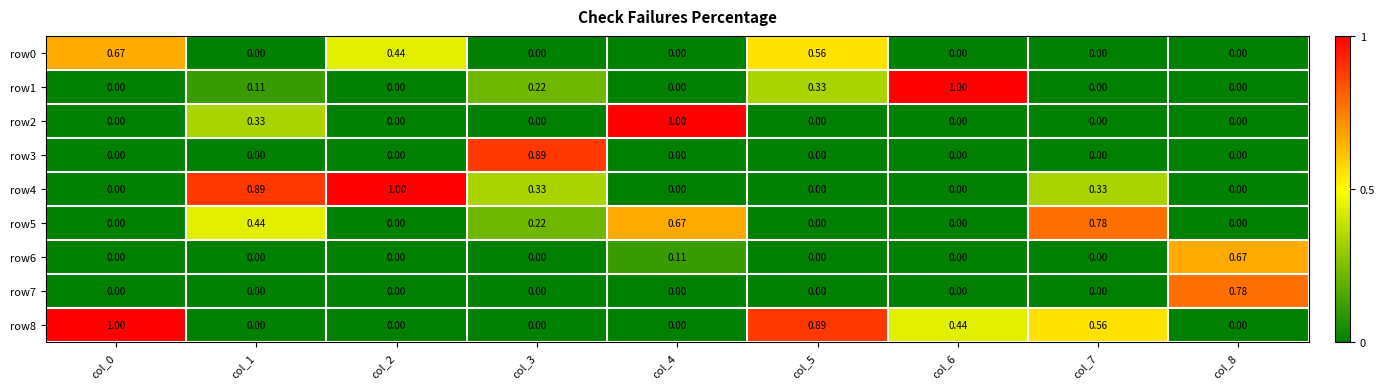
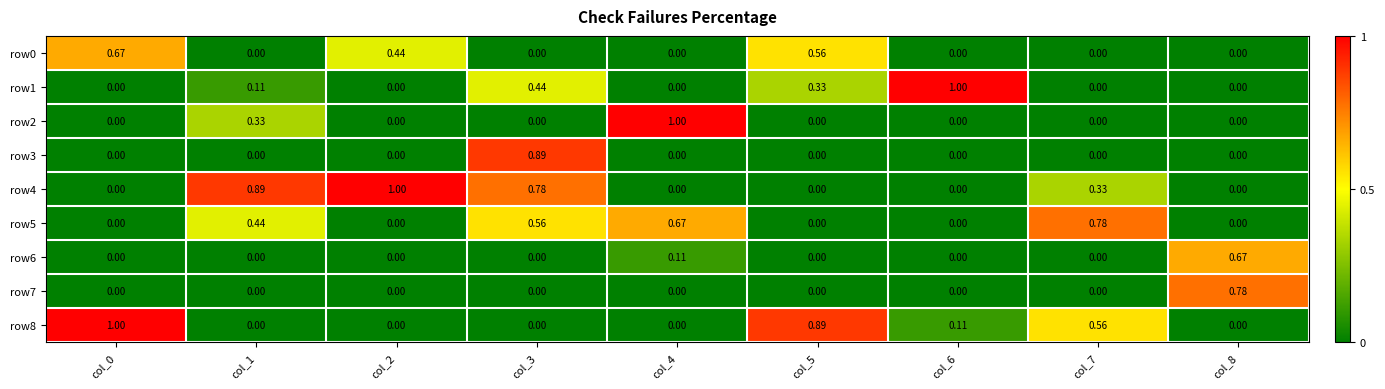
row1, col_3: 0.22 -> 0.44
row4, col_3: 0.33 -> 0.78
row5, col_3: 0.22 -> 0.56
row8, col_6: 0.44 -> 0.11
